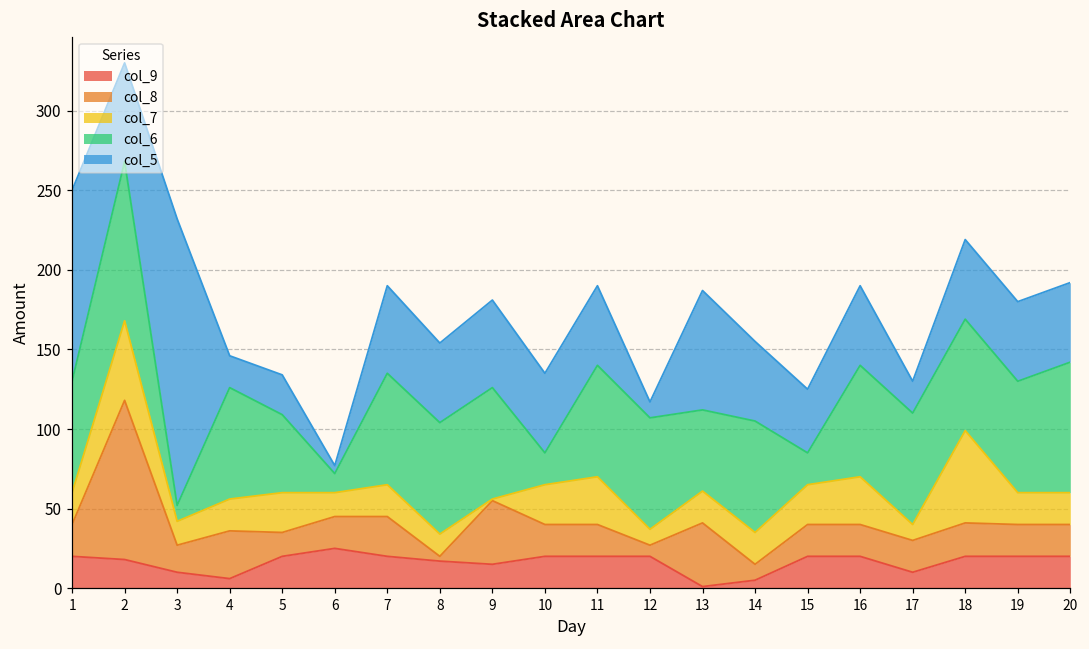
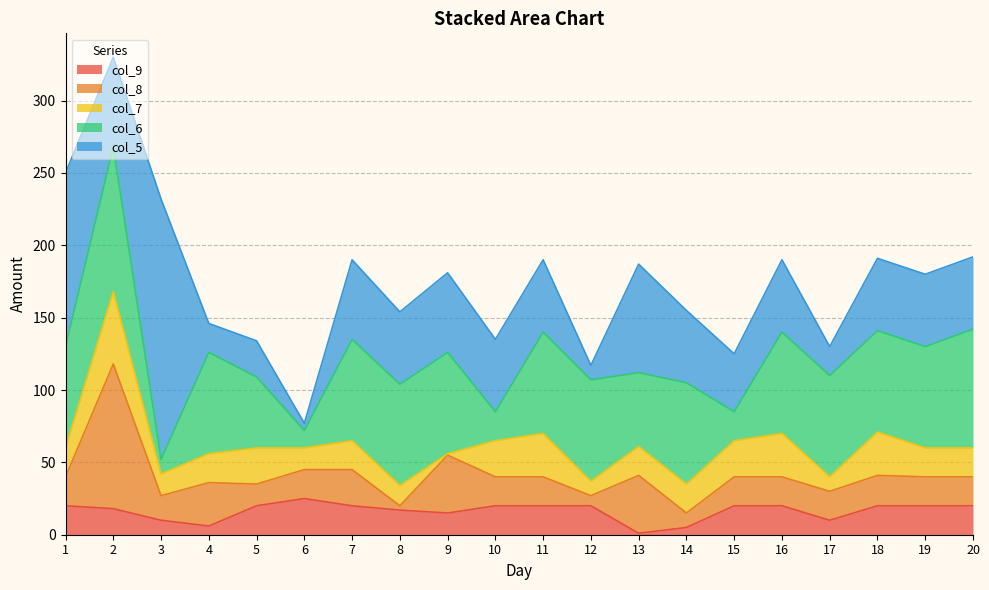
col_7, 18: 58 -> 30
